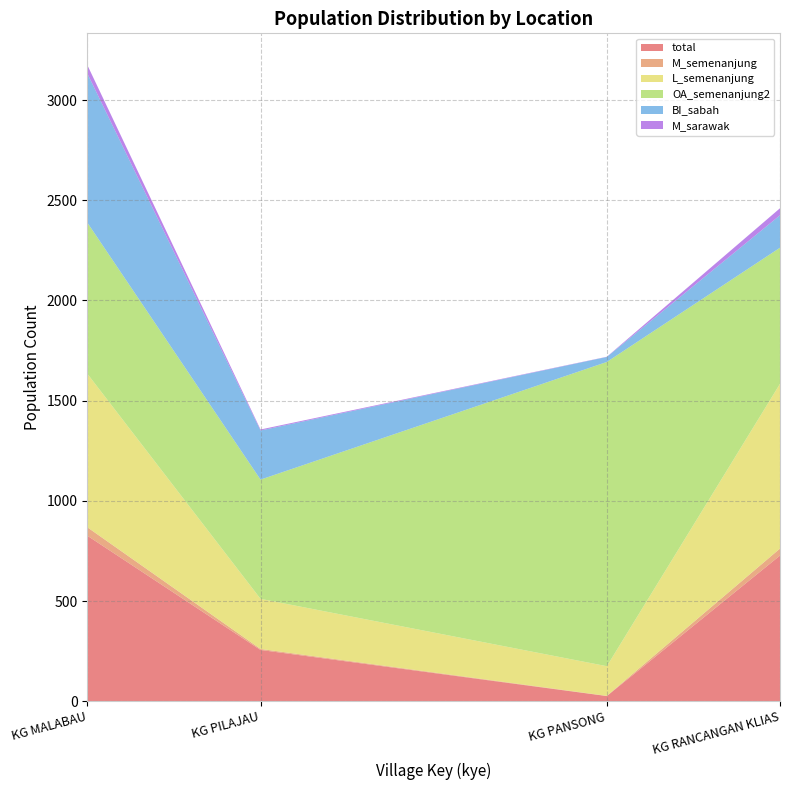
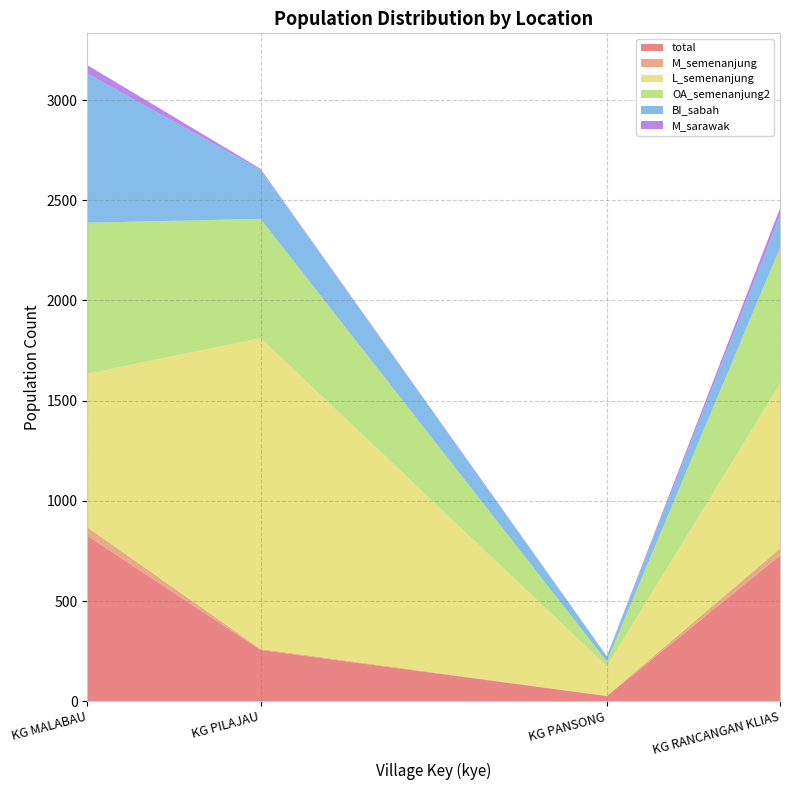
L_semenanjung, KG PILAJAU: 250 -> 1550
OA_semenanjung2, KG PANSONG: 1520 -> 20
